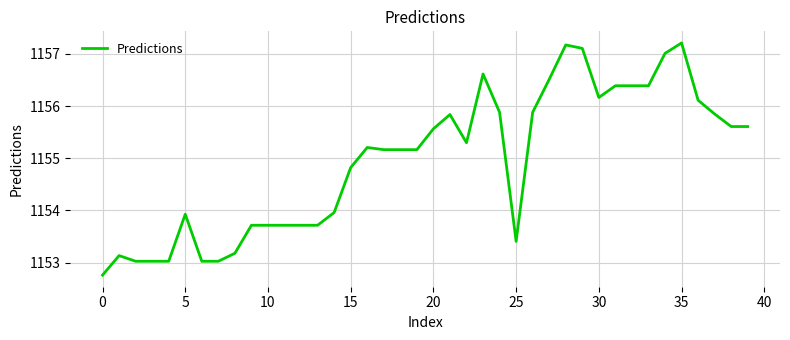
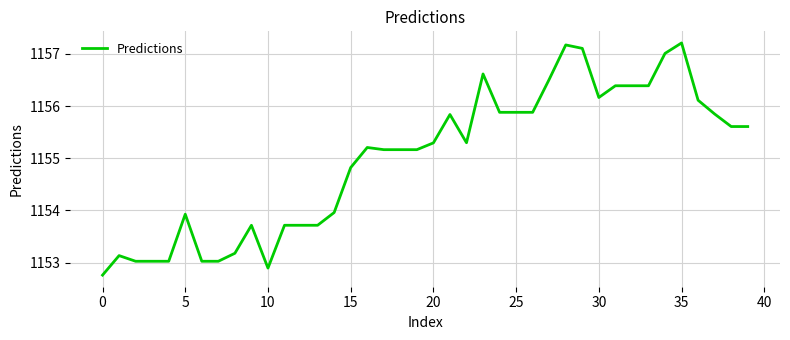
10: 1153.7 -> 1152.9
20: 1155.6 -> 1155.3
25: 1153.4 -> 1155.9
